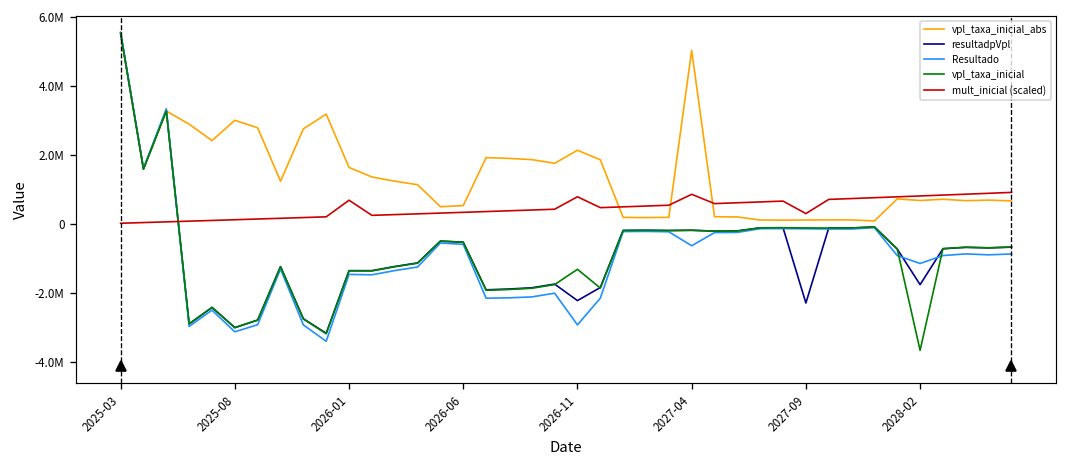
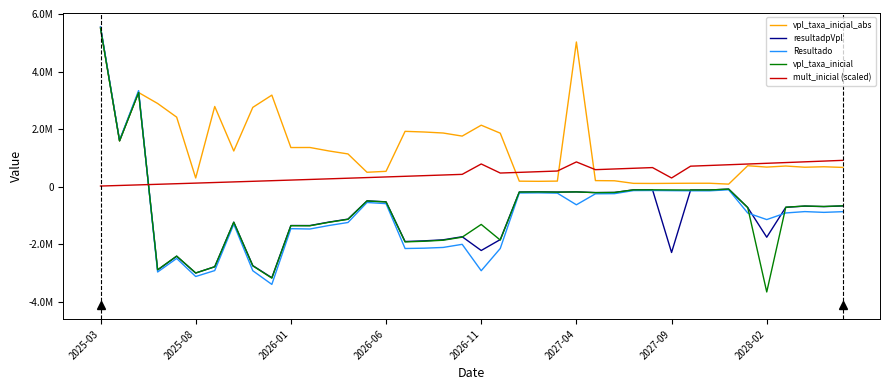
vpl_taxa_inicial_abs, 2025-08: 3000000 -> 300000
vpl_taxa_inicial_abs, 2026-01: 1600000 -> 1400000
mult_inicial (scaled), 2026-01: 700000 -> 200000
